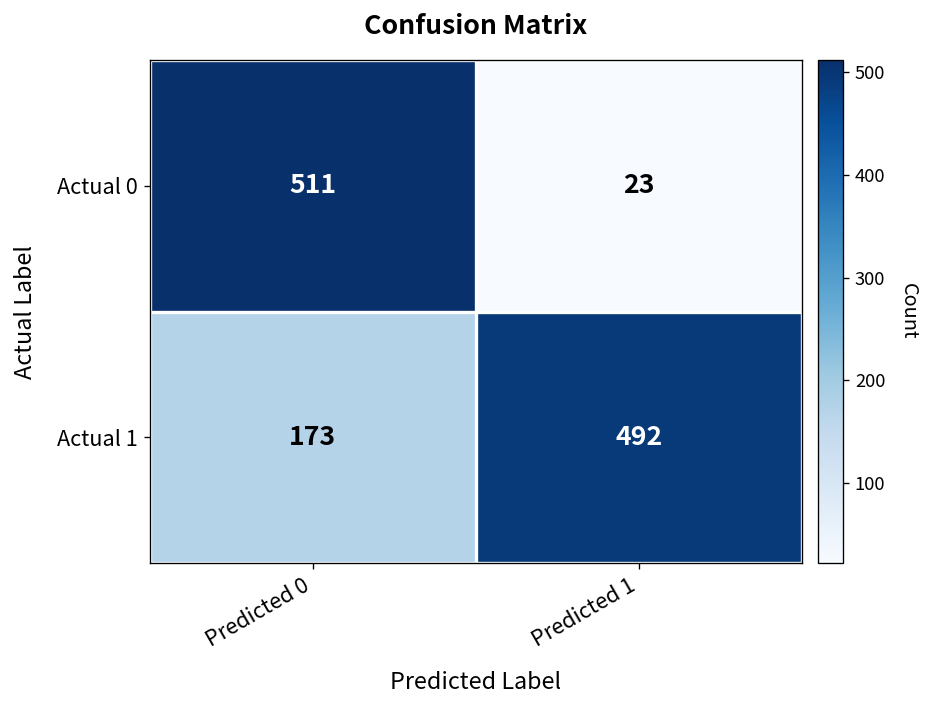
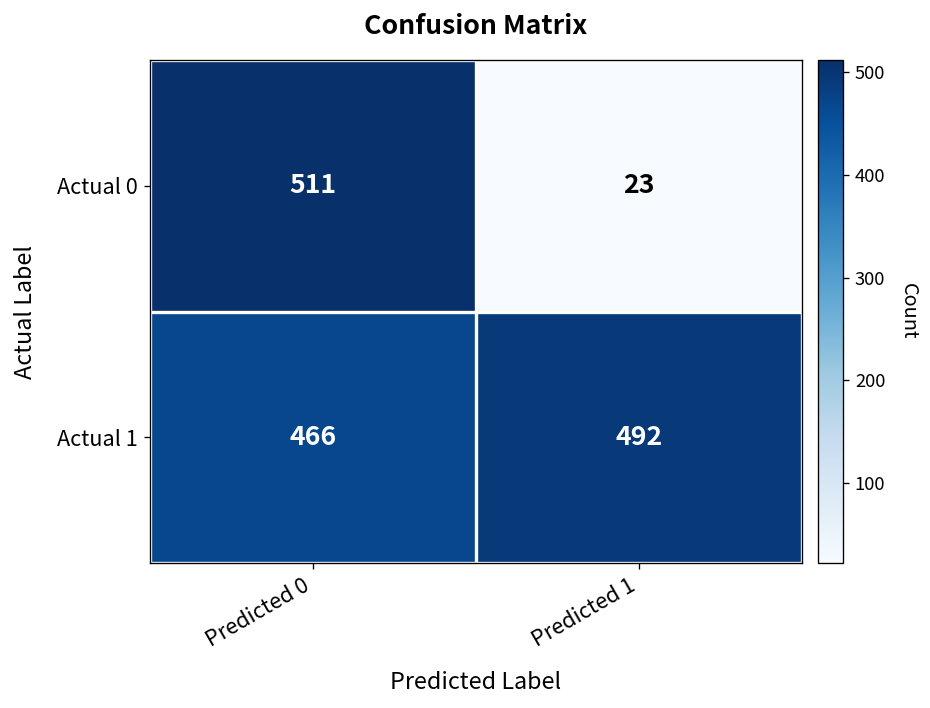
Actual 1, Predicted 0: 173 -> 466
